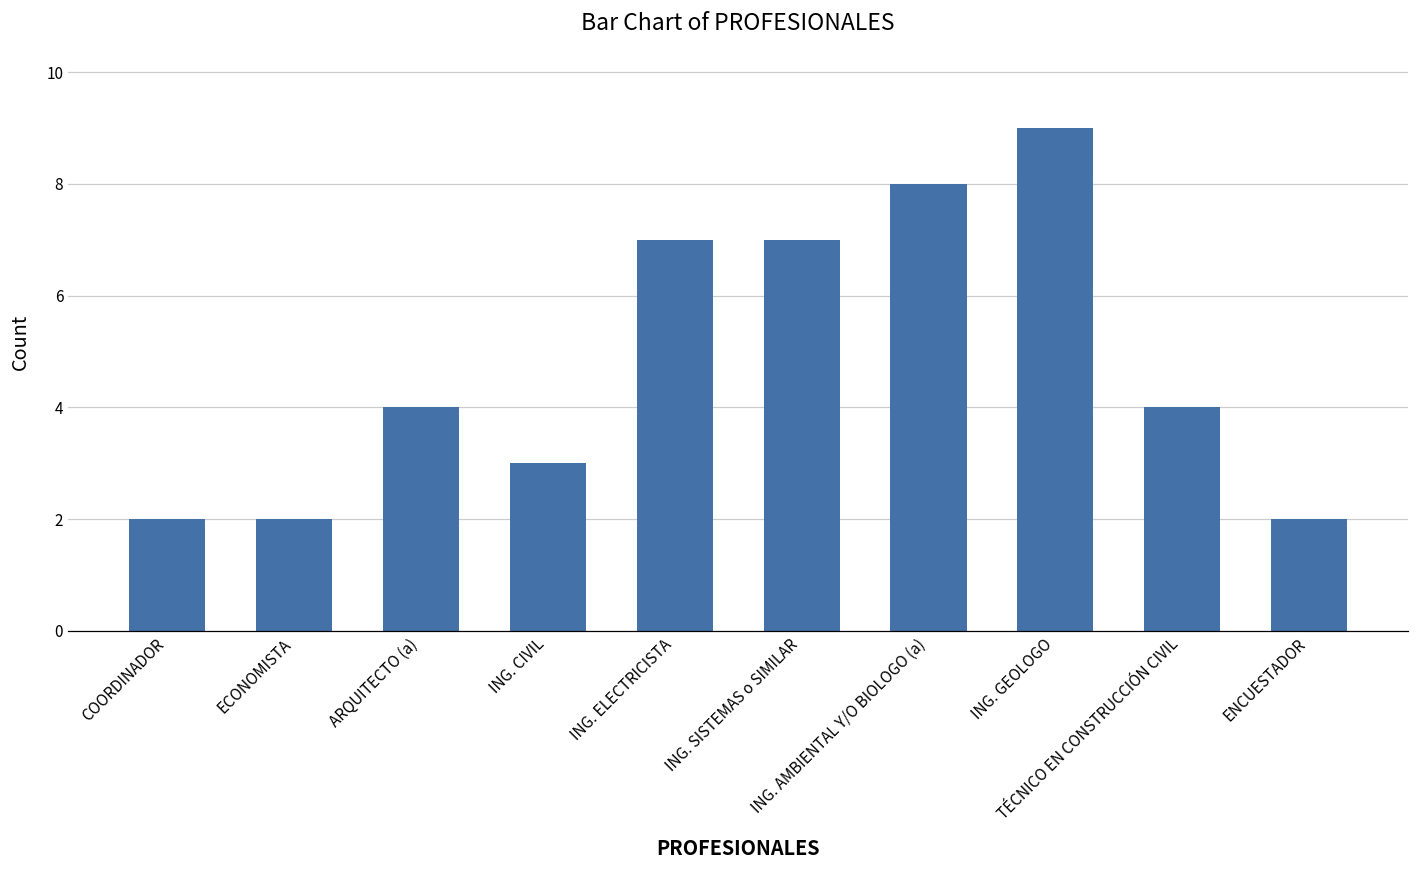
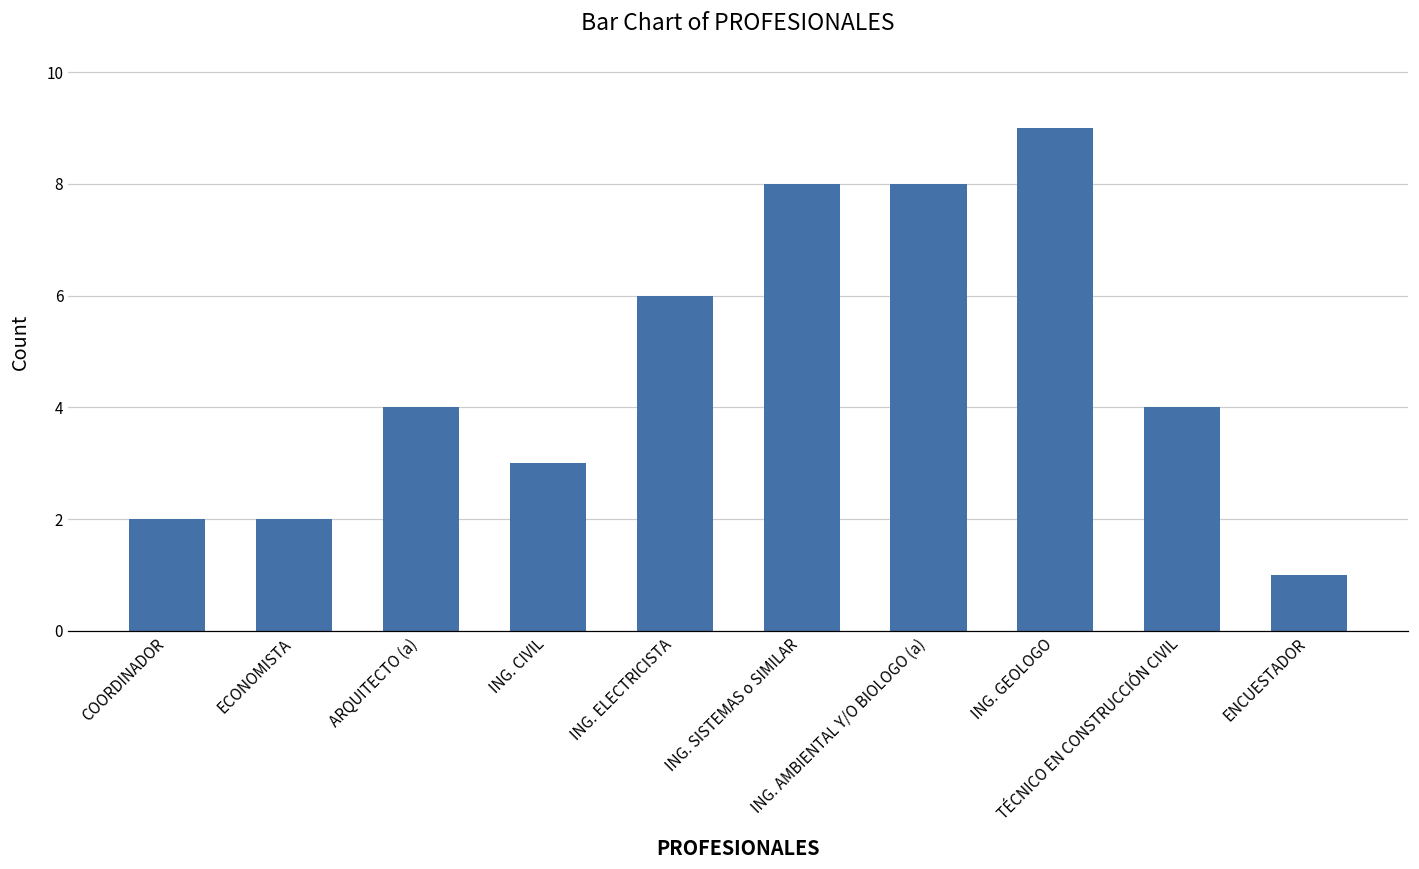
ING. ELECTRICISTA: 7 -> 6
ING. SISTEMAS o SIMILAR: 7 -> 8
ENCUESTADOR: 2 -> 1
